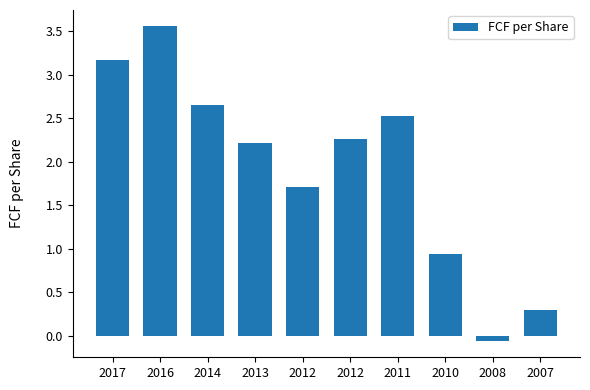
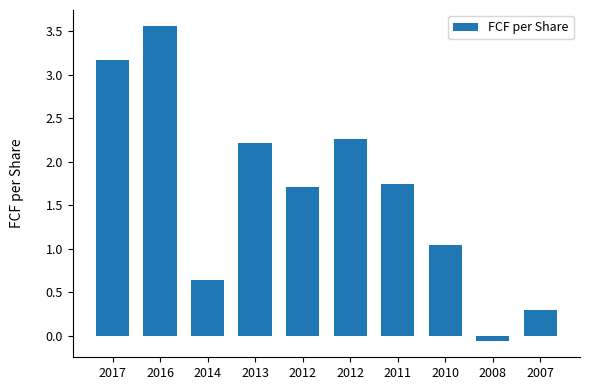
2014: 2.6 -> 0.6
2011: 2.5 -> 1.7
2010: 0.9 -> 1.0
